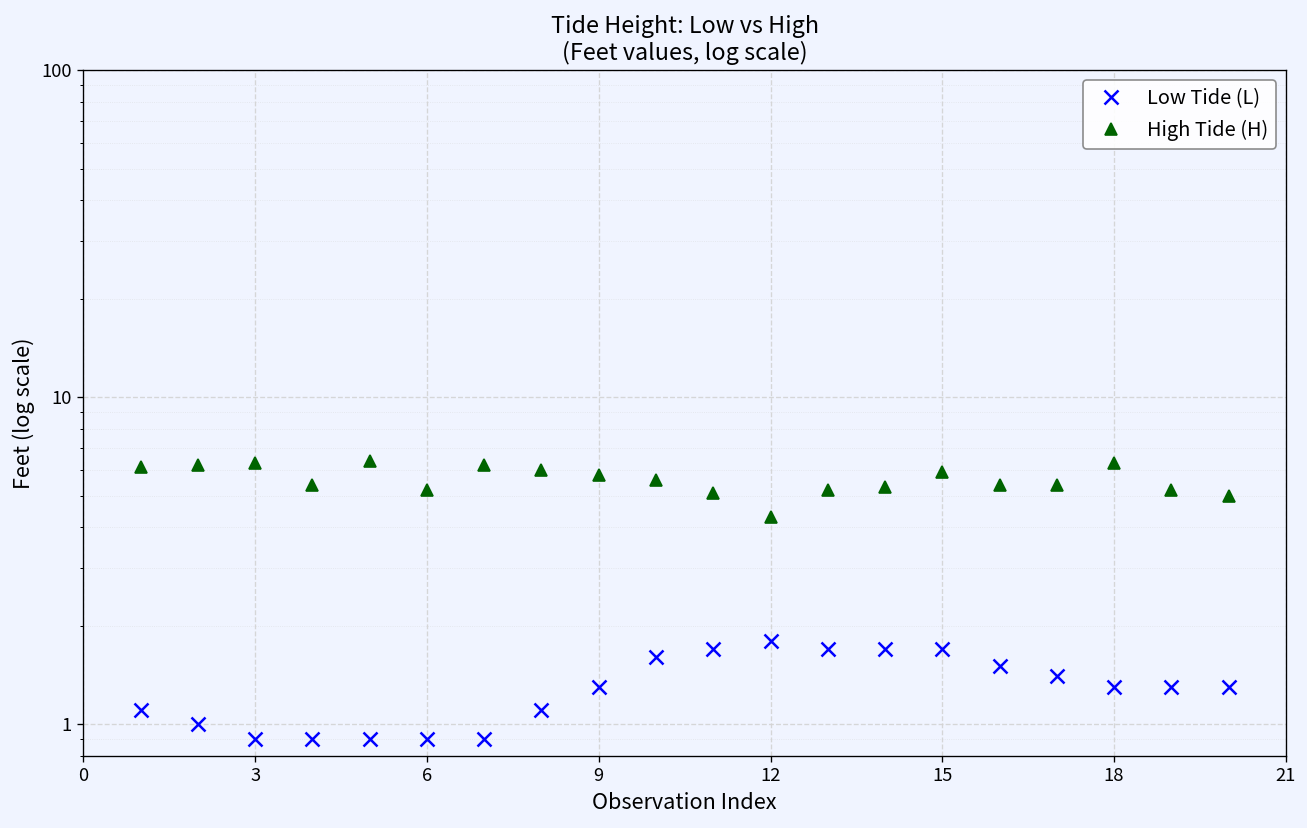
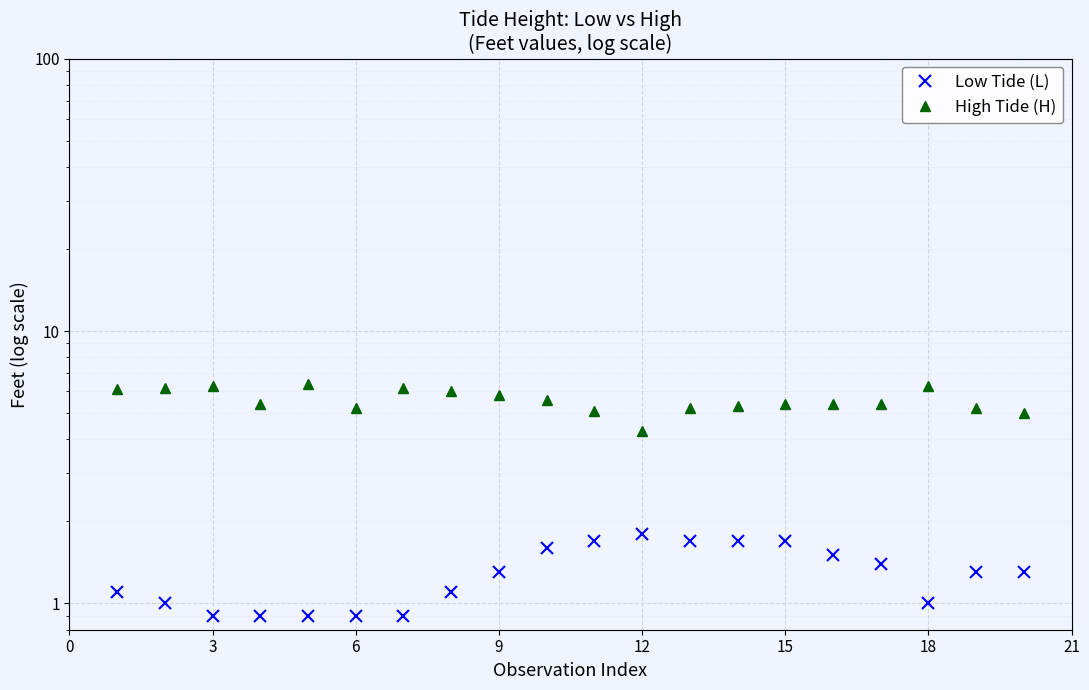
High Tide (H), 15: 5.9 -> 5.4
Low Tide (L), 18: 1.3 -> 1.00
